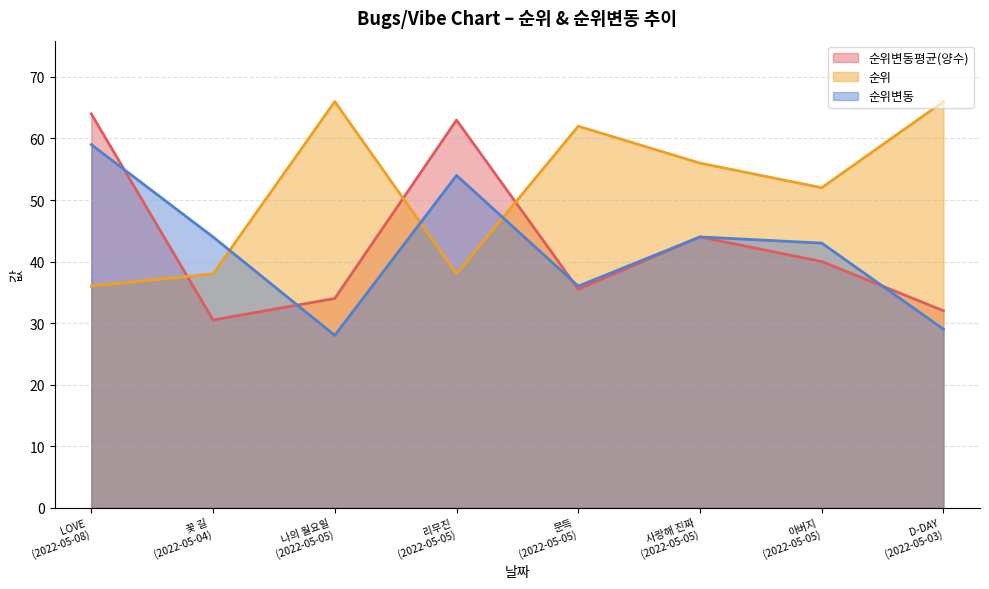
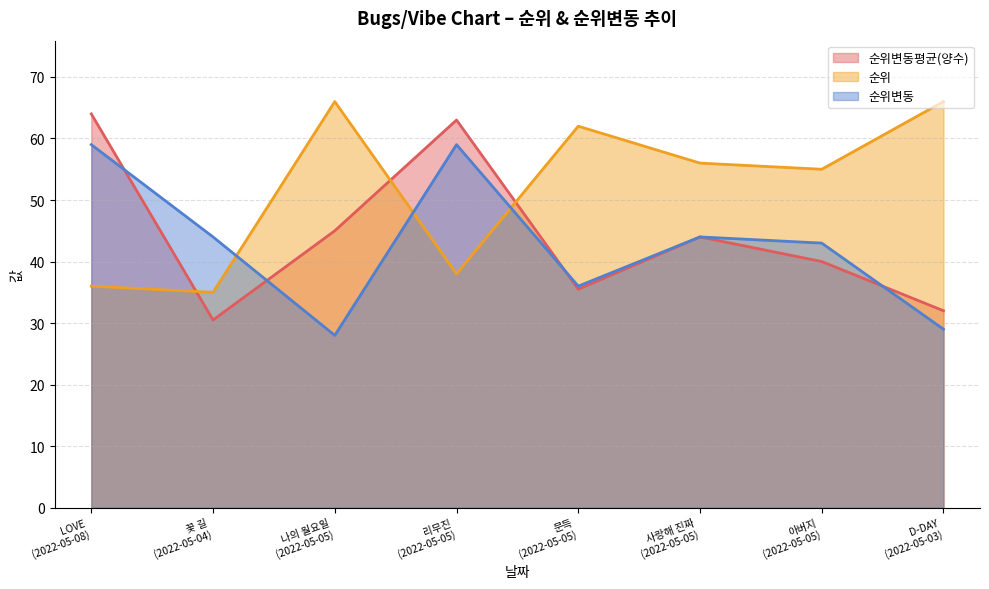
순위, 꽃 길 (2022-05-04): 38 -> 35
순위변동평균(양수), 나의 월요일 (2022-05-05): 34 -> 45
순위변동, 리무진 (2022-05-05): 54 -> 59
순위, 아버지 (2022-05-05): 52 -> 55
